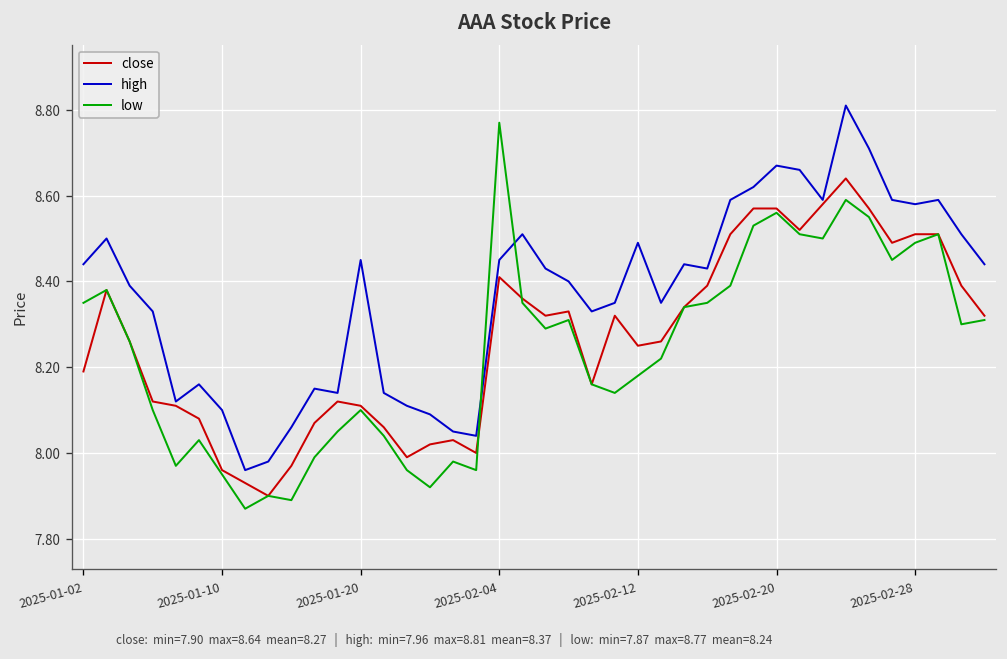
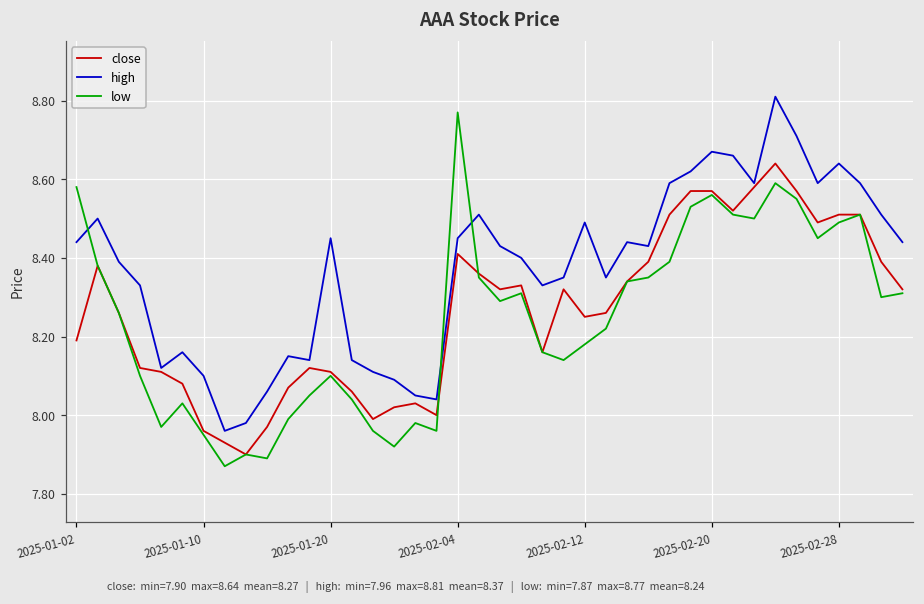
low, 2025-01-02: 8.35 -> 8.58
high, 2025-02-28: 8.58 -> 8.64
